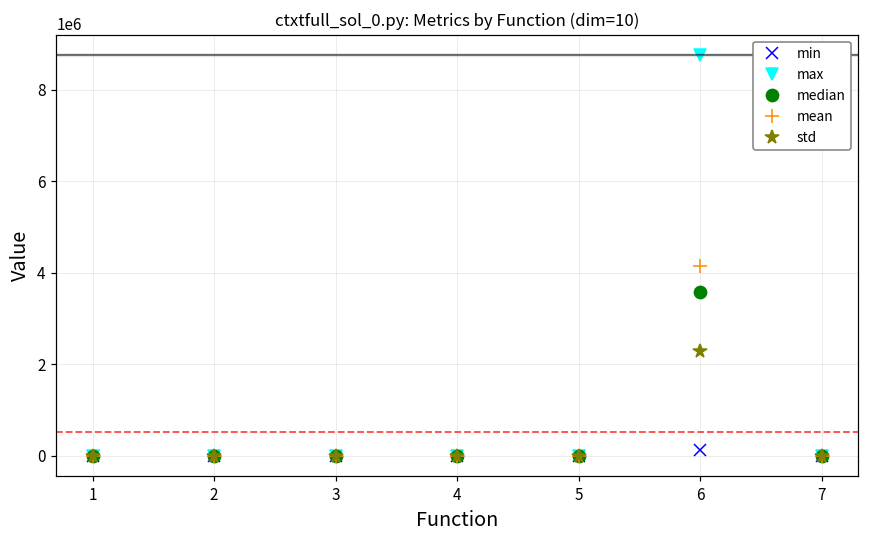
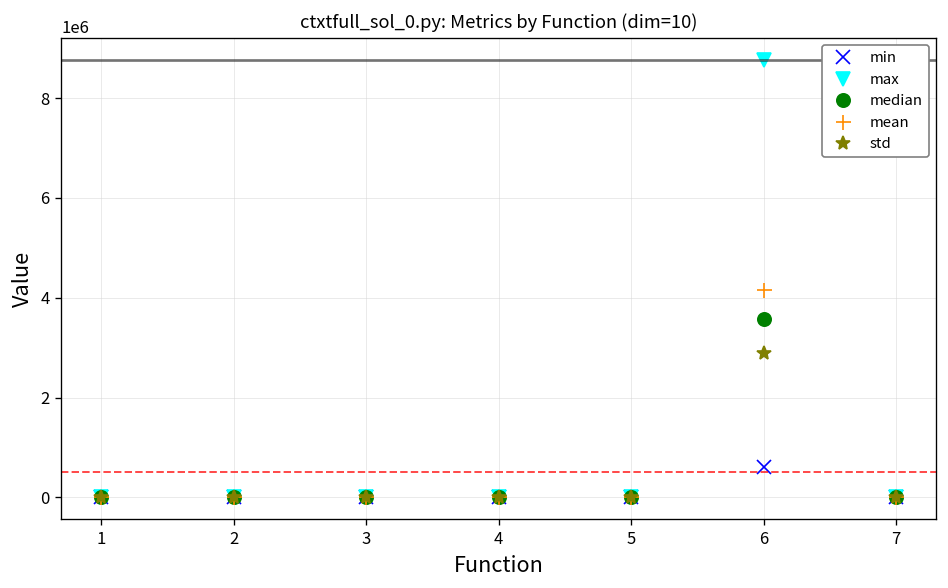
min, 6: 100000 -> 600000
std, 6: 2300000 -> 2900000
